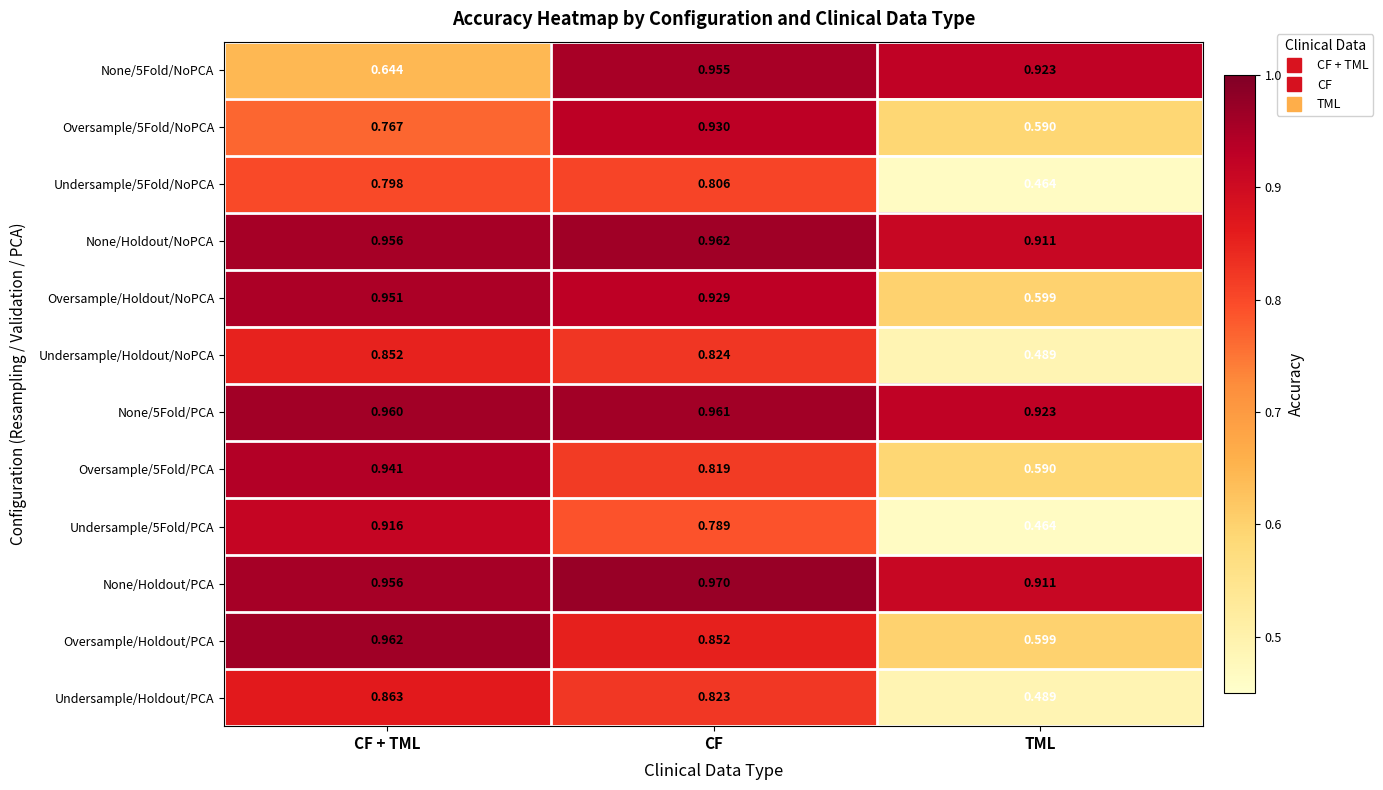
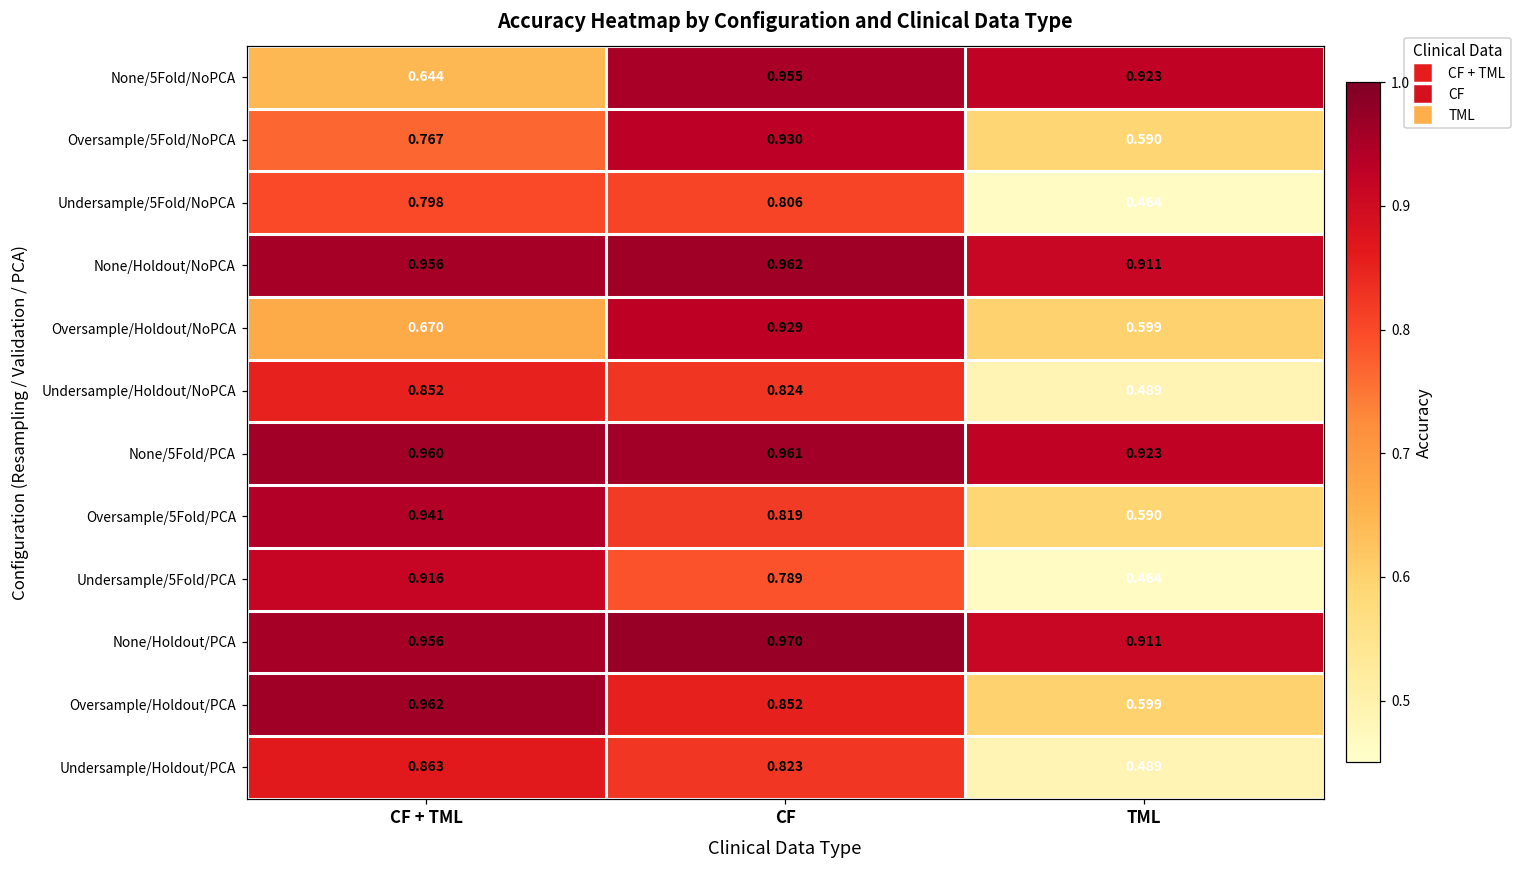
Oversample/Holdout/NoPCA, CF + TML: 0.951 -> 0.670
